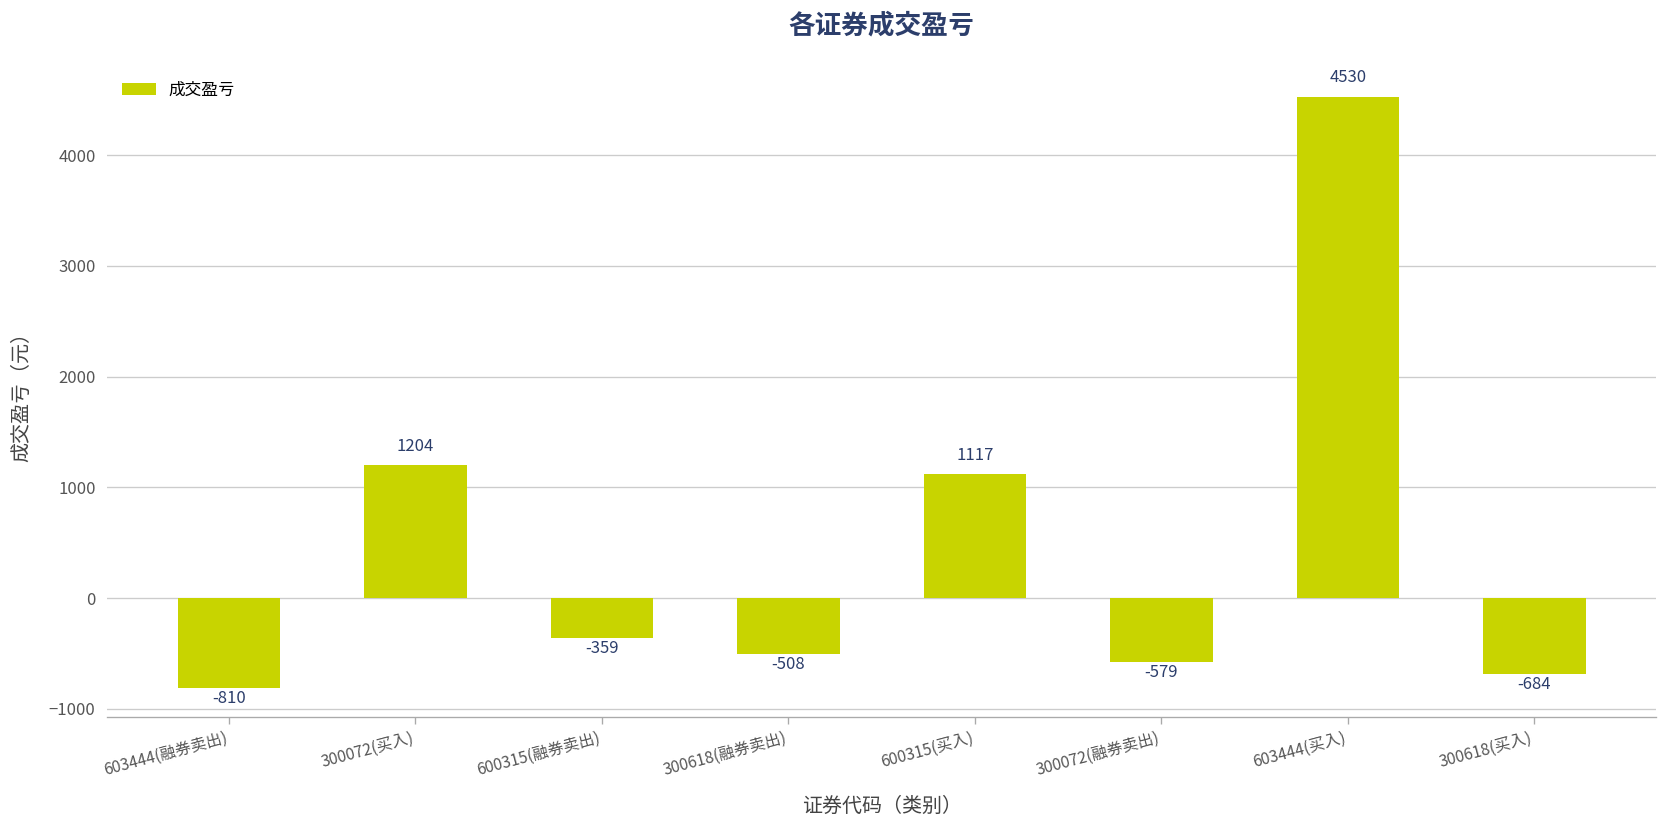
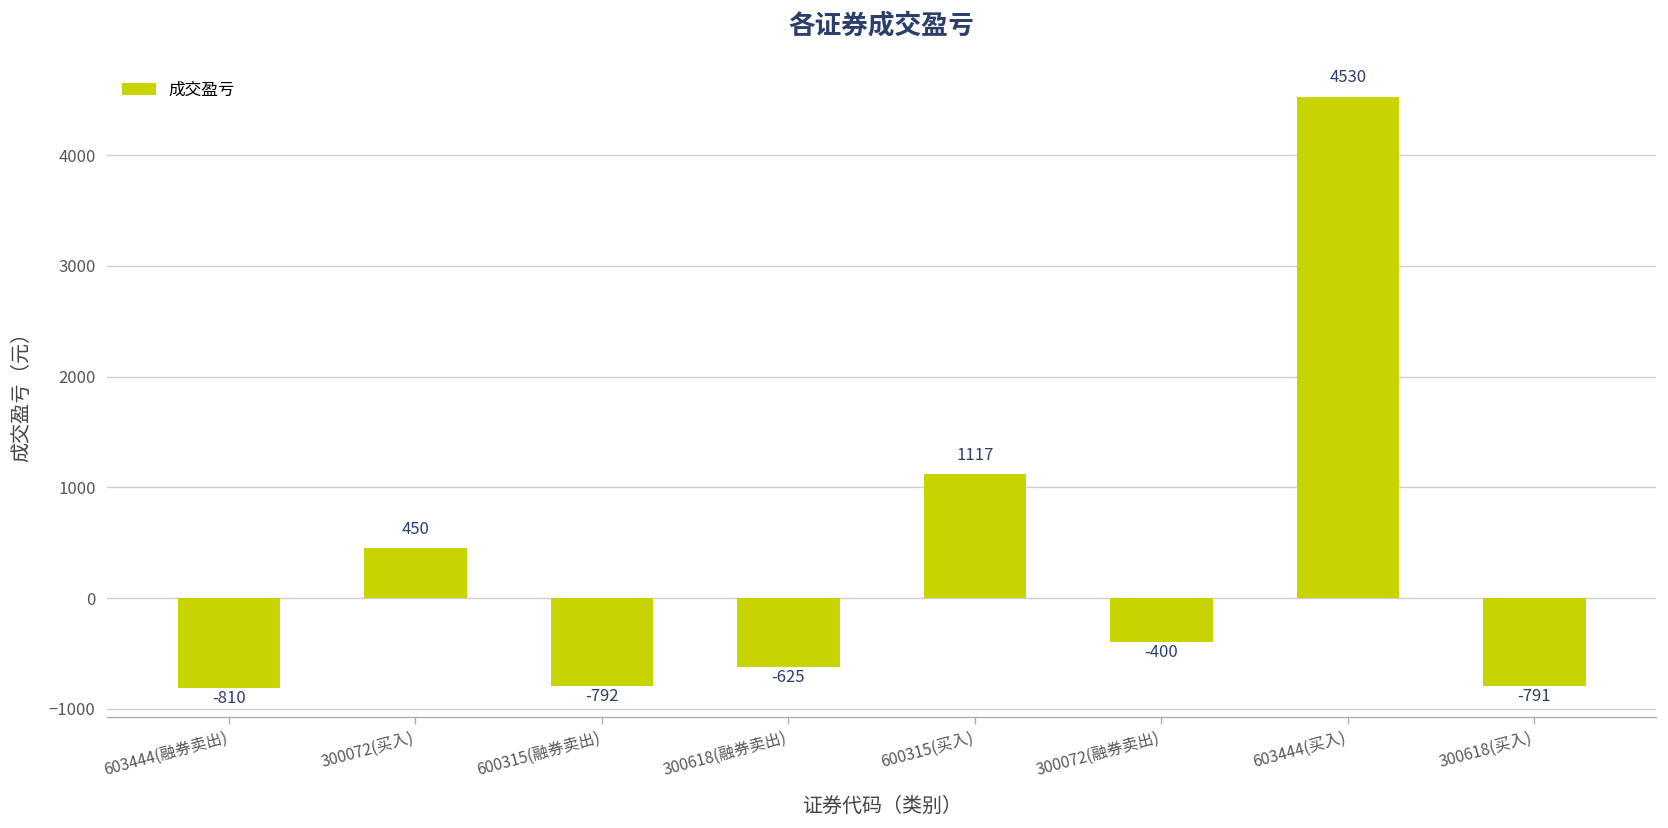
300072(买入): 1204 -> 450
600315(融券卖出): -359 -> -792
300618(融券卖出): -508 -> -625
300072(融券卖出): -579 -> -400
300618(买入): -684 -> -791
